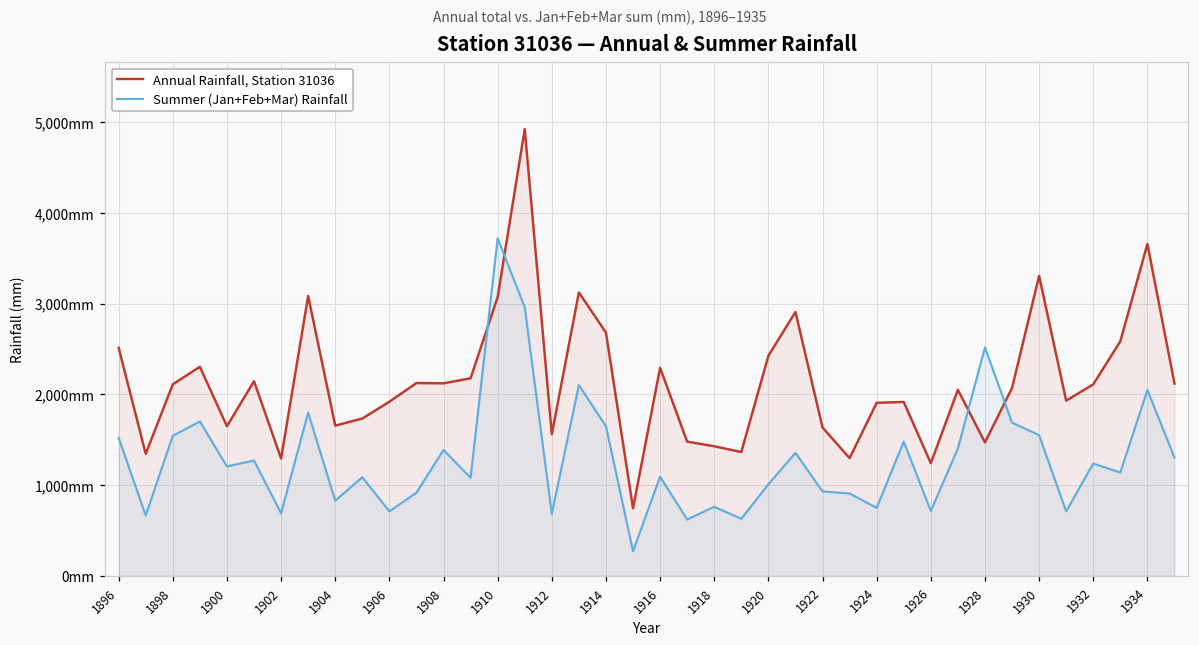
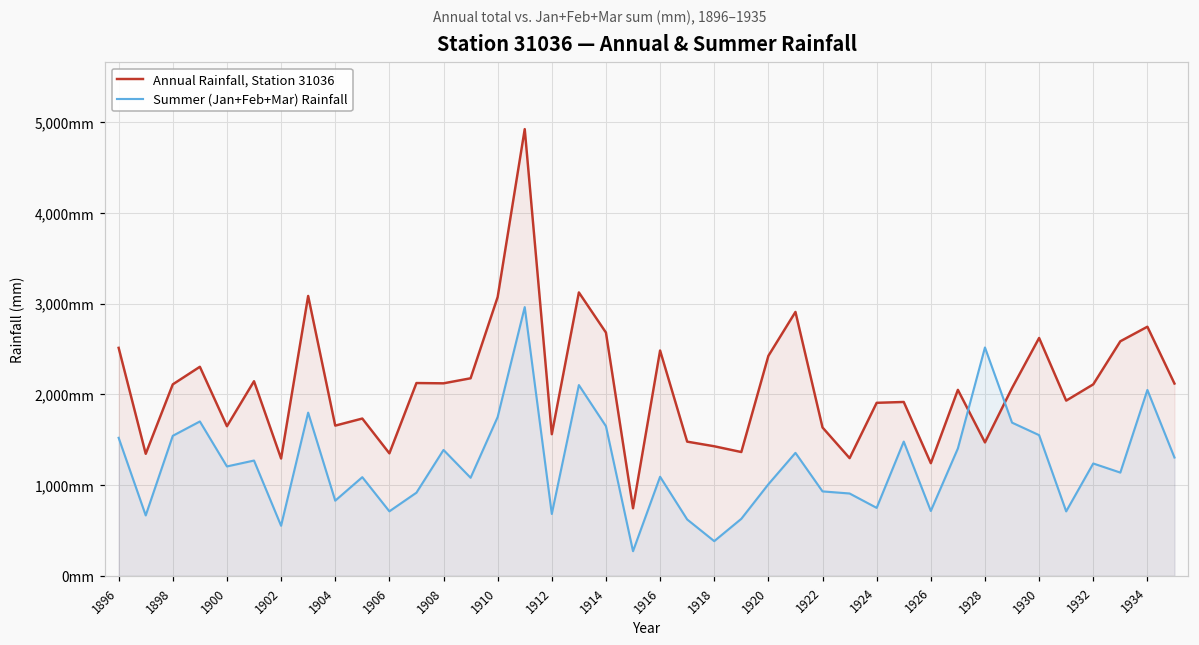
Summer (Jan+Feb+Mar) Rainfall, 1902: 700mm -> 600mm
Annual Rainfall, Station 31036, 1906: 1,900mm -> 1,300mm
Summer (Jan+Feb+Mar) Rainfall, 1910: 3,700mm -> 1,700mm
Annual Rainfall, Station 31036, 1916: 2,300mm -> 2,500mm
Summer (Jan+Feb+Mar) Rainfall, 1918: 800mm -> 400mm
Annual Rainfall, Station 31036, 1930: 3,300mm -> 2,600mm
Annual Rainfall, Station 31036, 1934: 3,700mm -> 2,700mm
